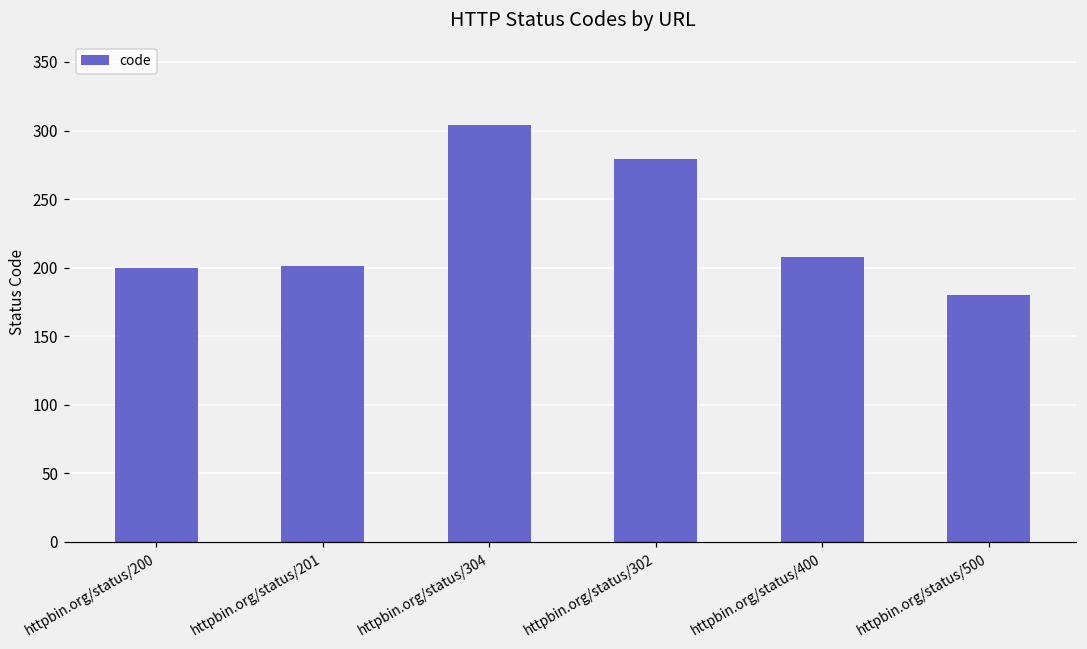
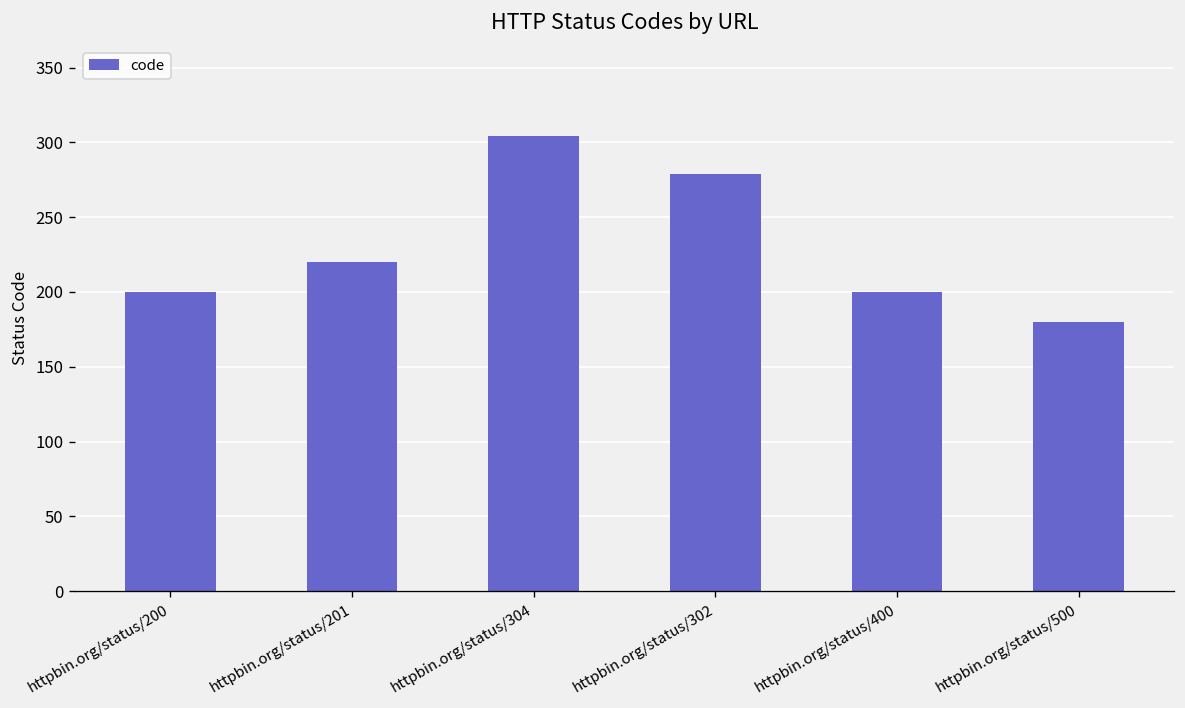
httpbin.org/status/201: 201 -> 220
httpbin.org/status/400: 208 -> 200
